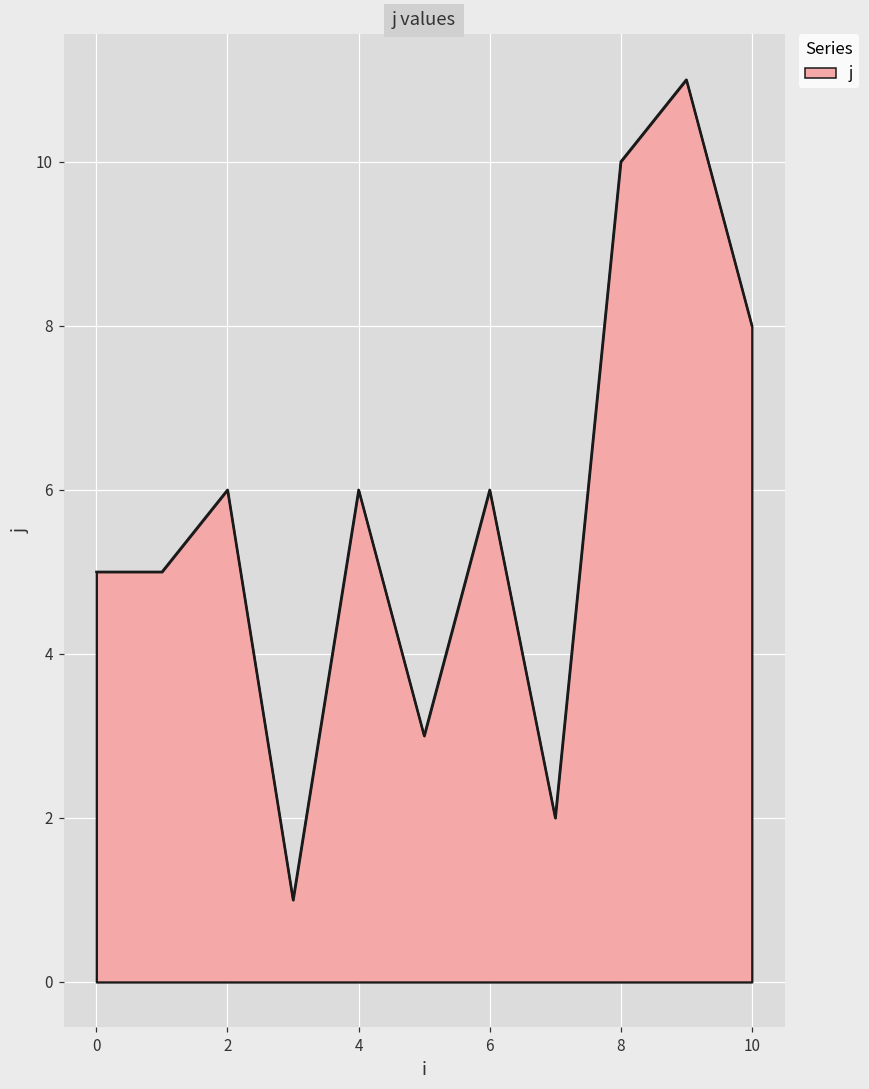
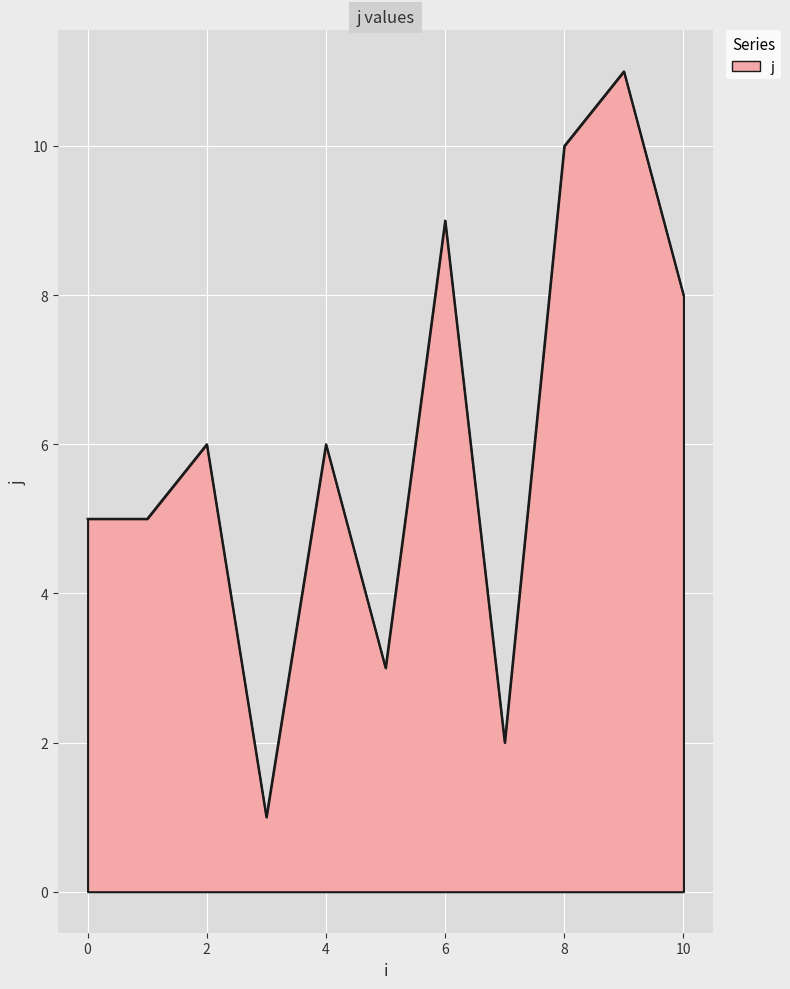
6: 6 -> 9
